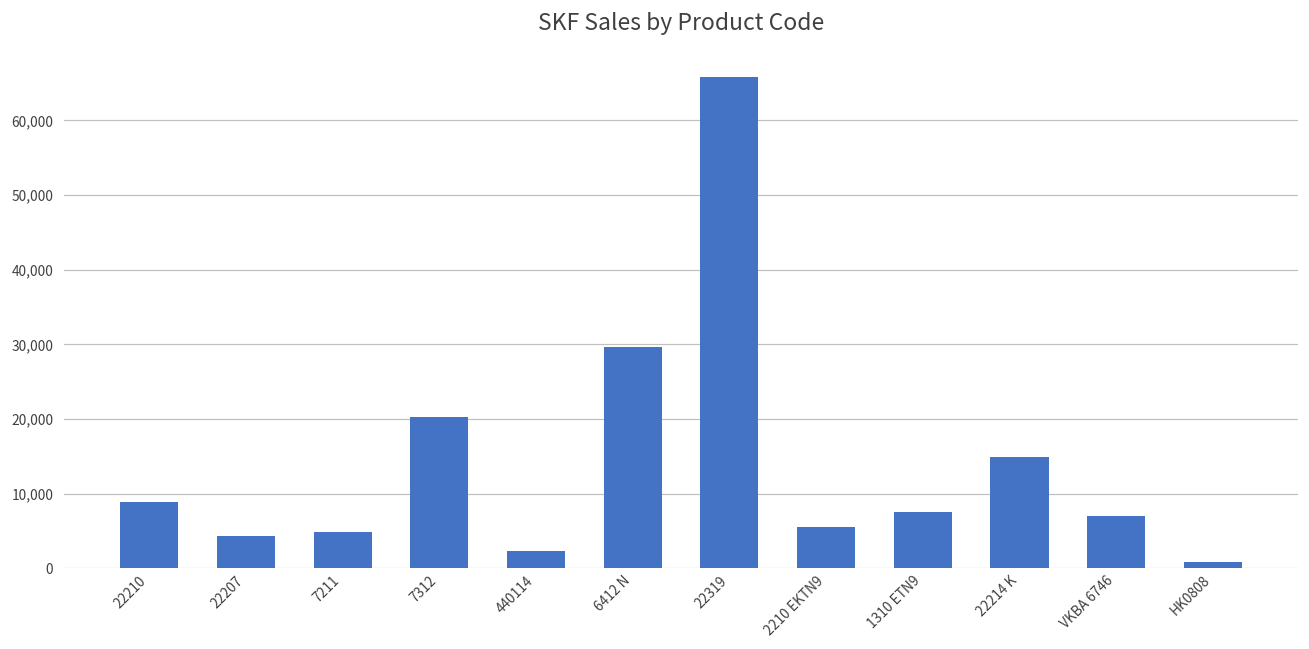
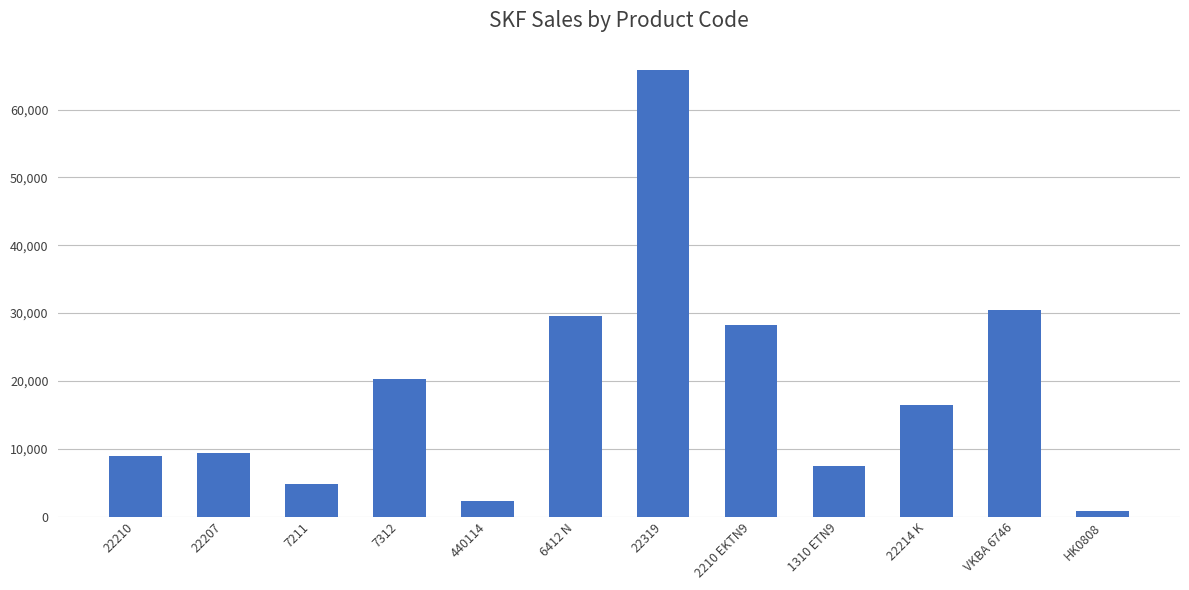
22207: 4,000 -> 9,000
2210 EKTN9: 6,000 -> 28,000
22214 K: 15,000 -> 17,000
VKBA 6746: 7,000 -> 31,000
